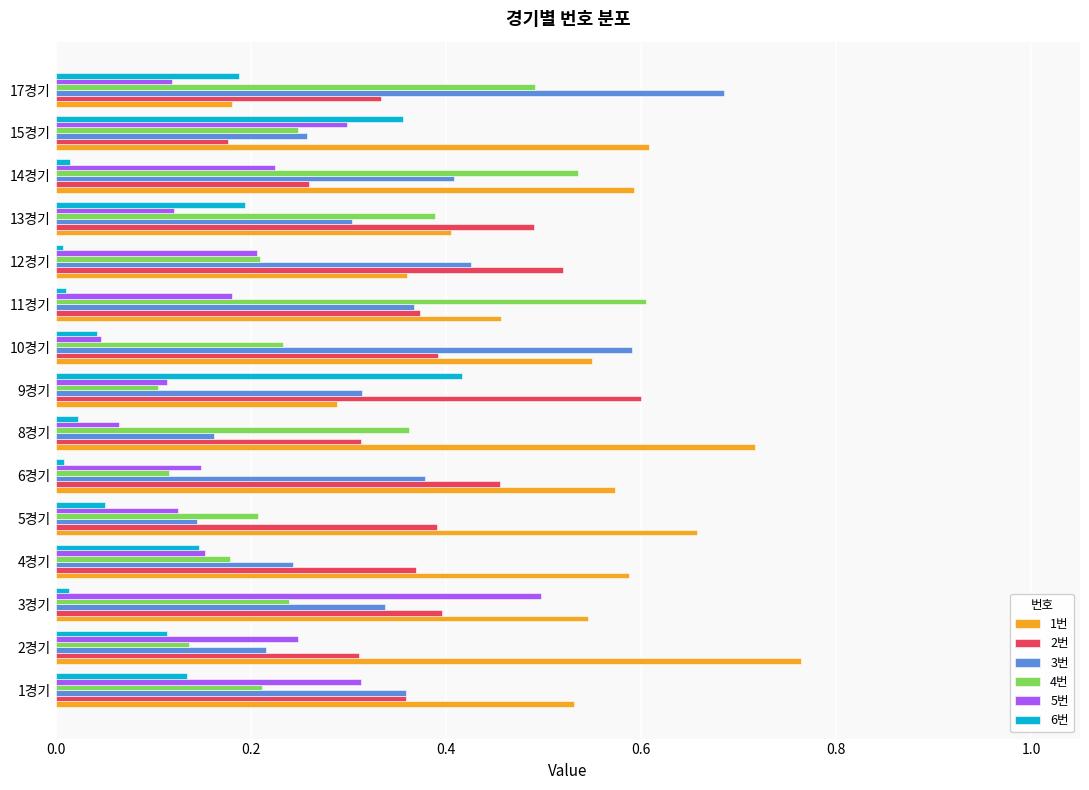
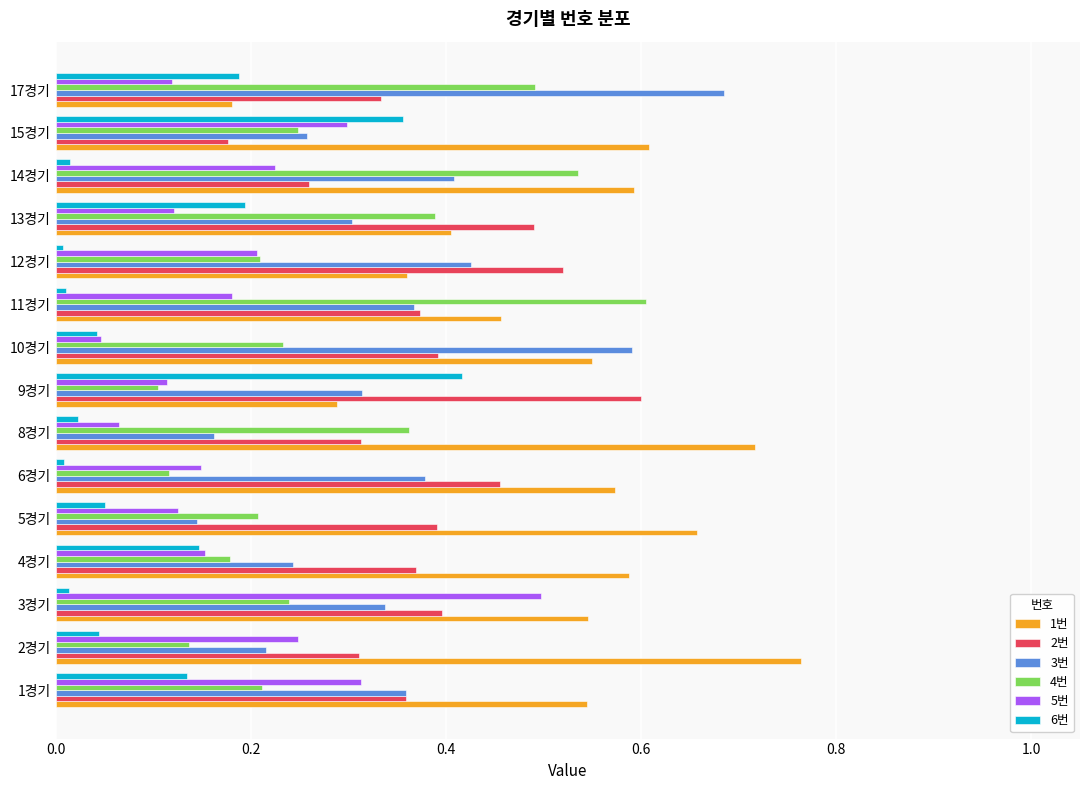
6번, 2경기: 0.11 -> 0.04
1번, 1경기: 0.53 -> 0.54
